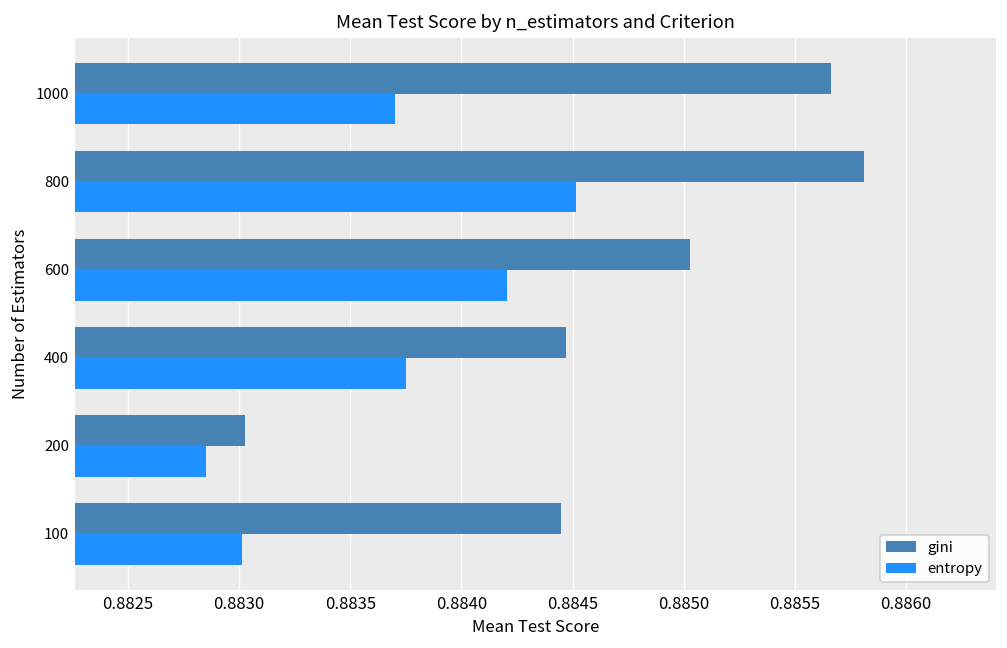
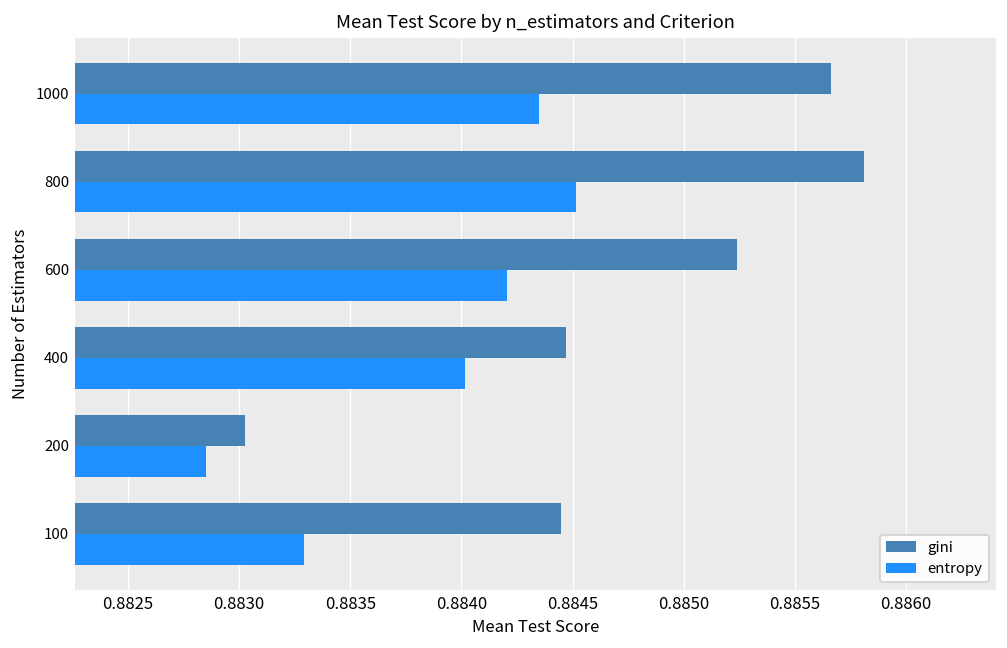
entropy, 1000: 0.88370 -> 0.88435
gini, 600: 0.88503 -> 0.88524
entropy, 400: 0.88375 -> 0.88402
entropy, 100: 0.88301 -> 0.88329
